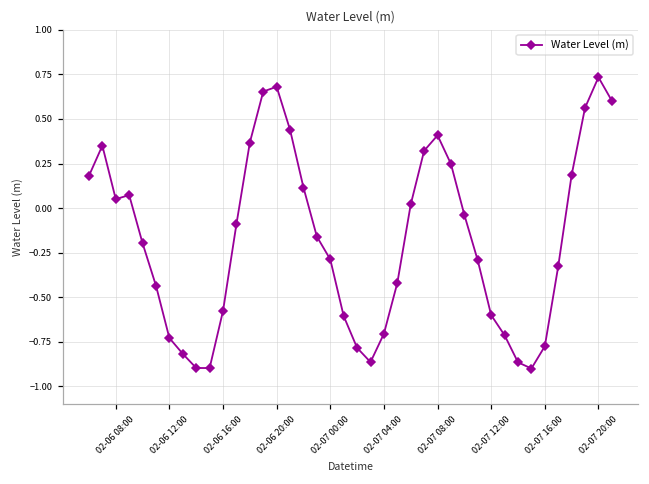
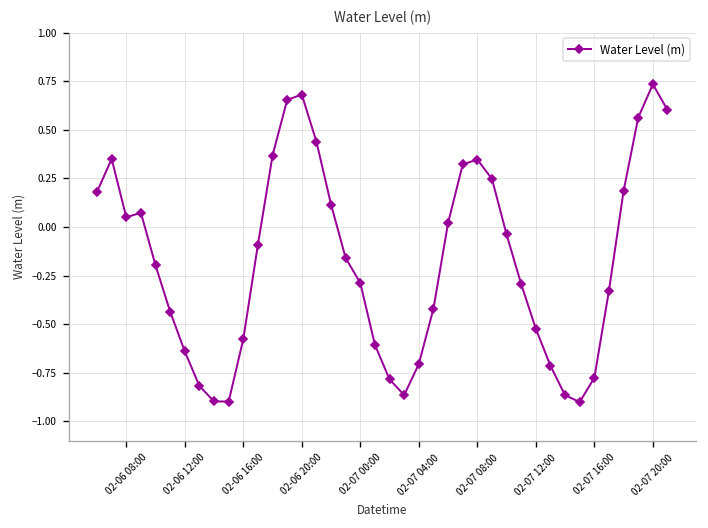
02-06 12:00: -0.73 -> -0.64
02-07 08:00: 0.41 -> 0.35
02-07 12:00: -0.60 -> -0.52
